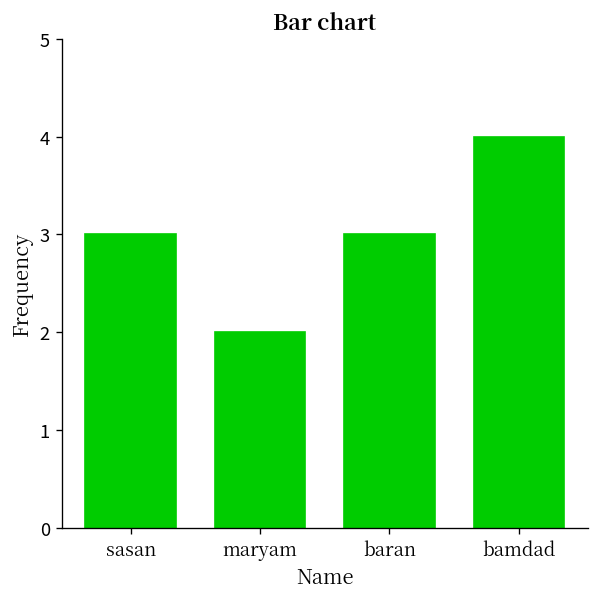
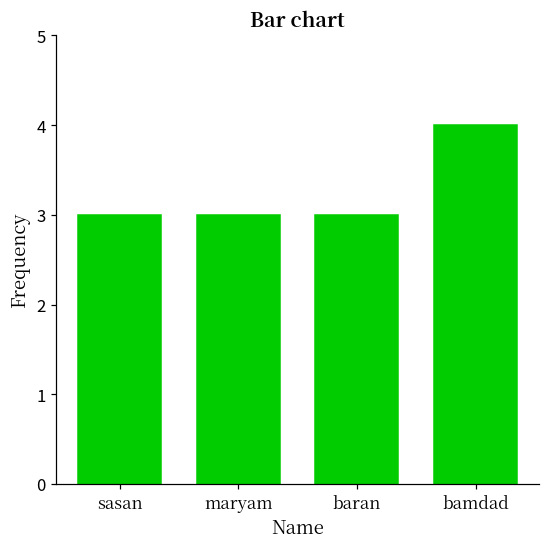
maryam: 2 -> 3
